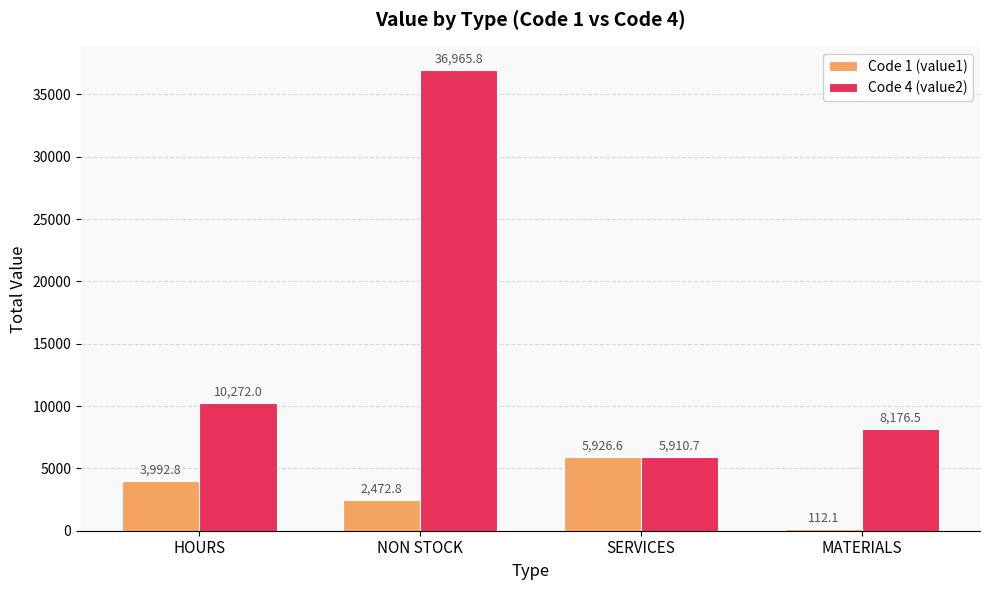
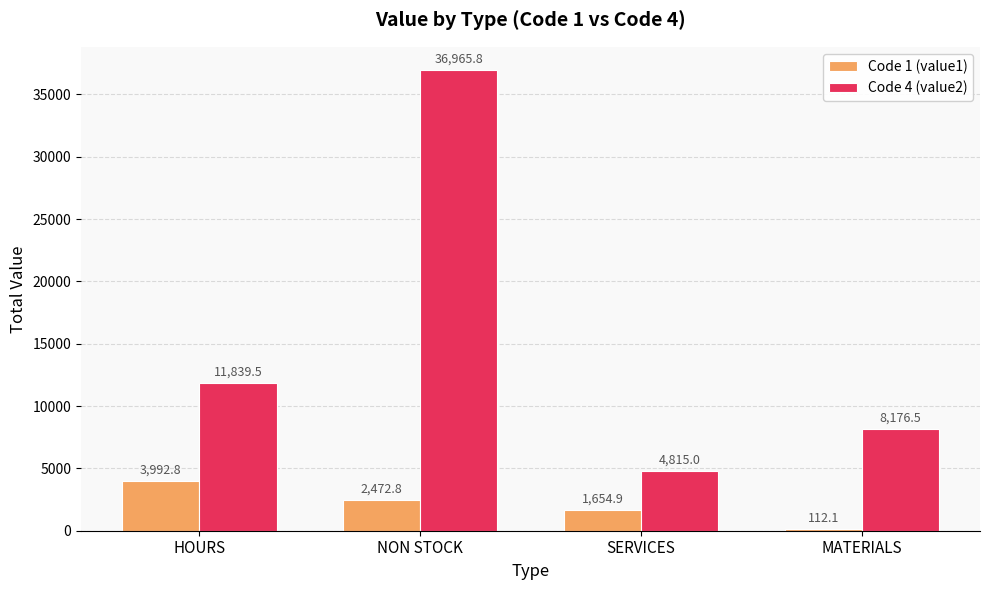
Code 4 (value2), HOURS: 10,272.0 -> 11,839.5
Code 1 (value1), SERVICES: 5,926.6 -> 1,654.9
Code 4 (value2), SERVICES: 5,910.7 -> 4,815.0
